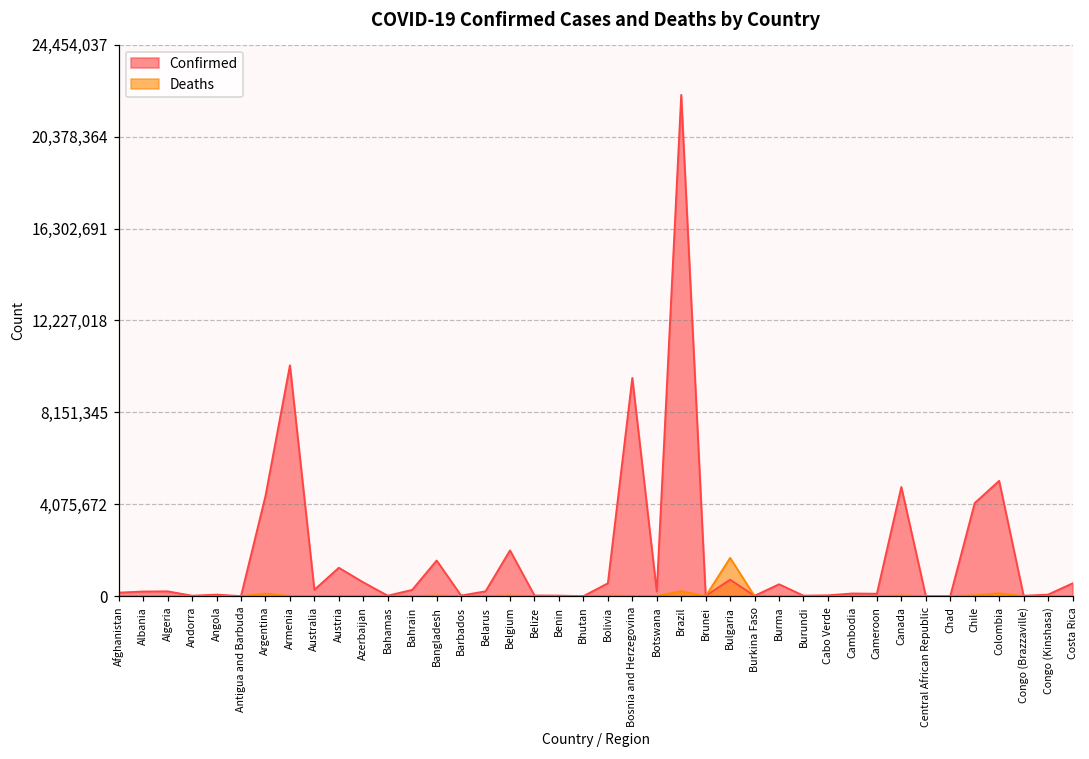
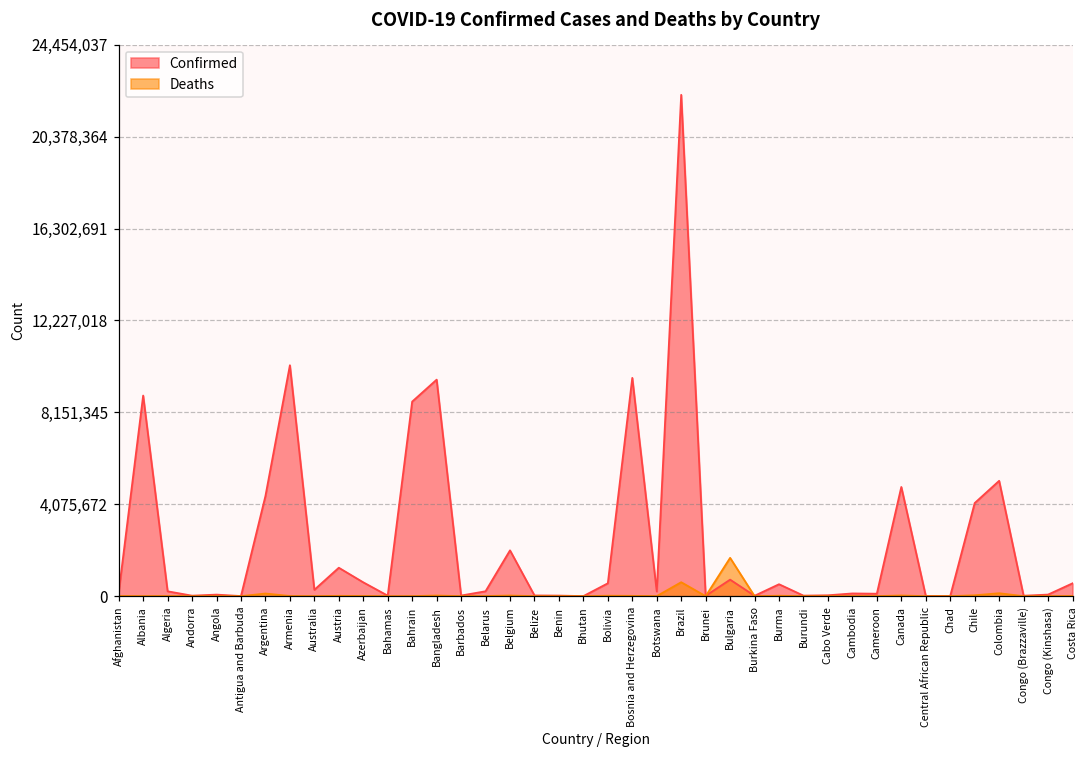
Confirmed, Albania: 200,000 -> 8,900,000
Confirmed, Bahrain: 300,000 -> 8,600,000
Confirmed, Bangladesh: 1,600,000 -> 9,600,000
Deaths, Brazil: 200,000 -> 600,000
